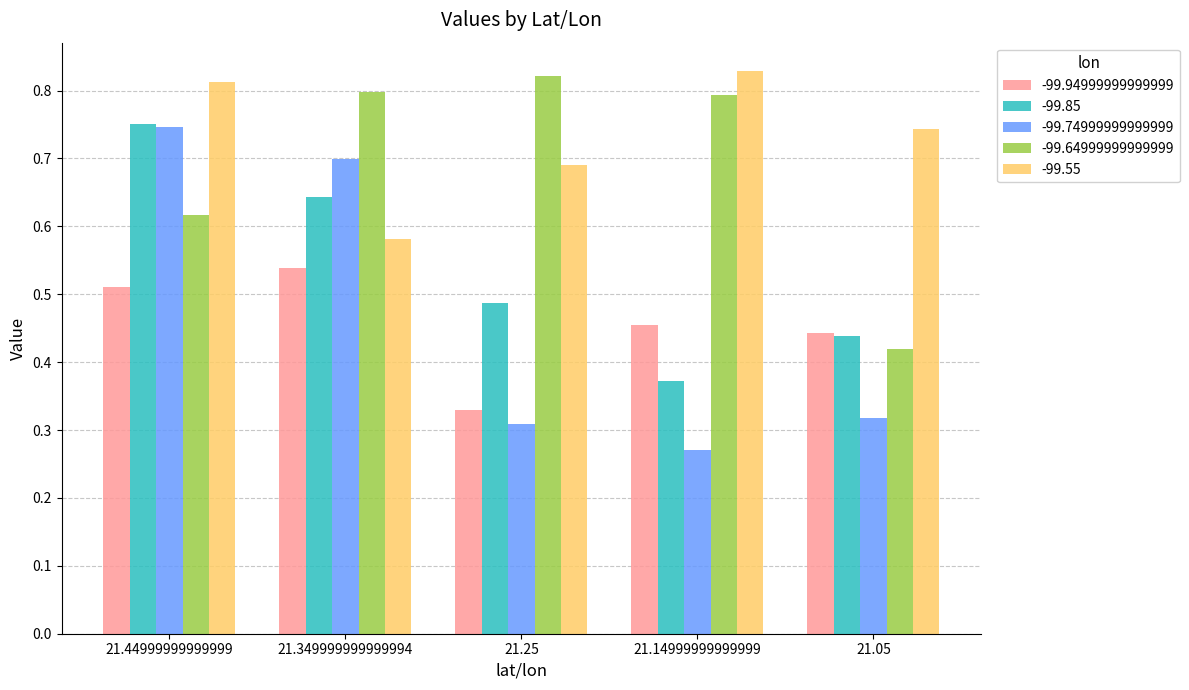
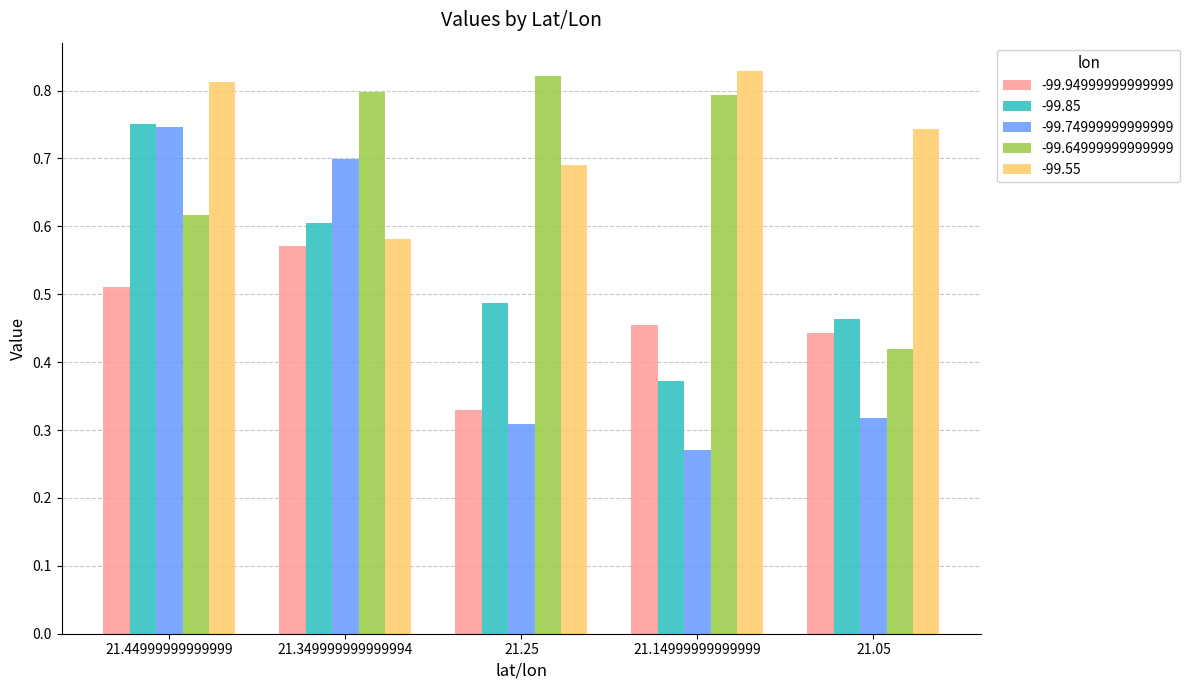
-99.94999999999999, 21.349999999999994: 0.54 -> 0.57
-99.85, 21.349999999999994: 0.64 -> 0.61
-99.85, 21.05: 0.44 -> 0.46
